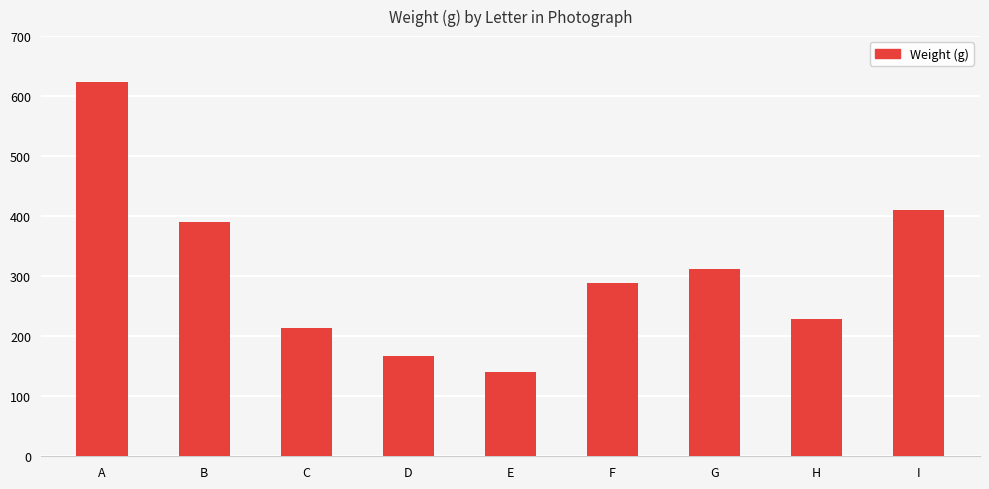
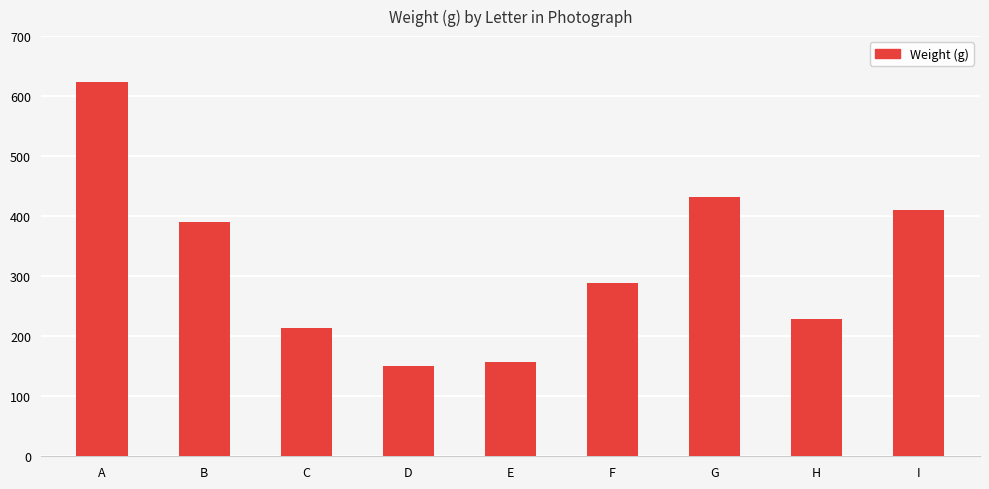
D: 170 -> 150
E: 140 -> 160
G: 310 -> 430
